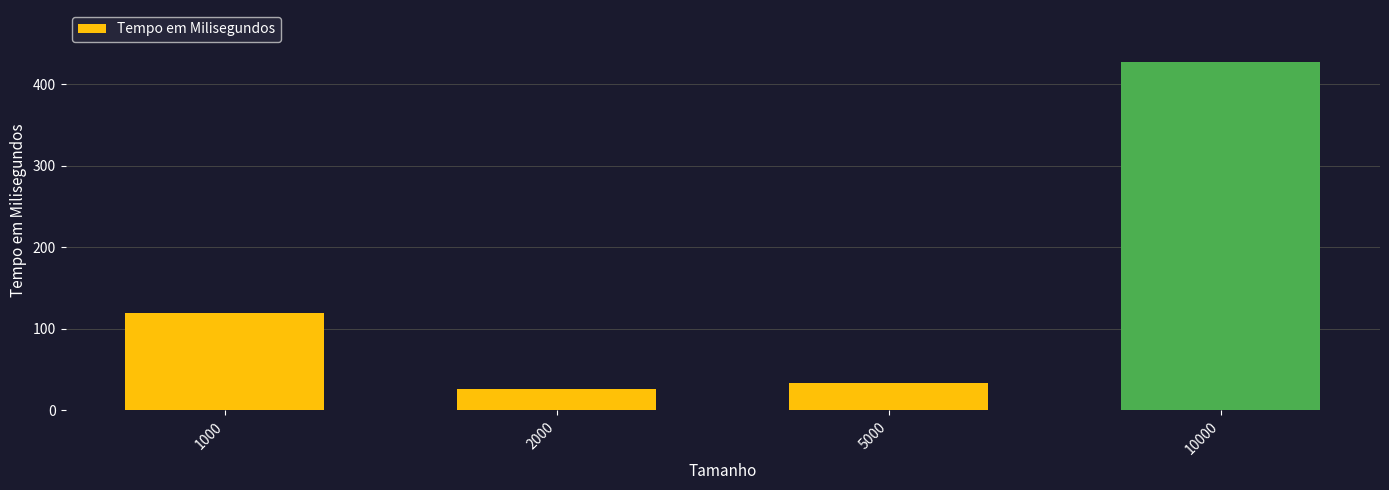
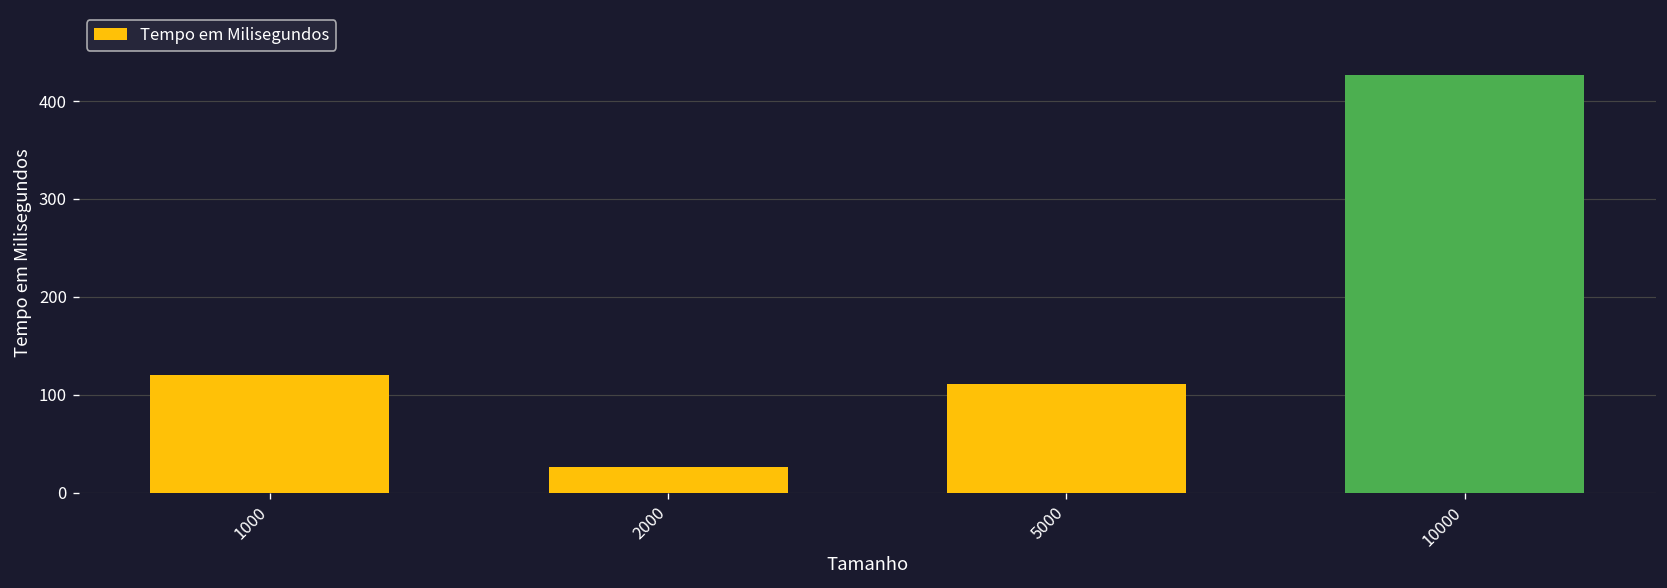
5000: 30 -> 110
